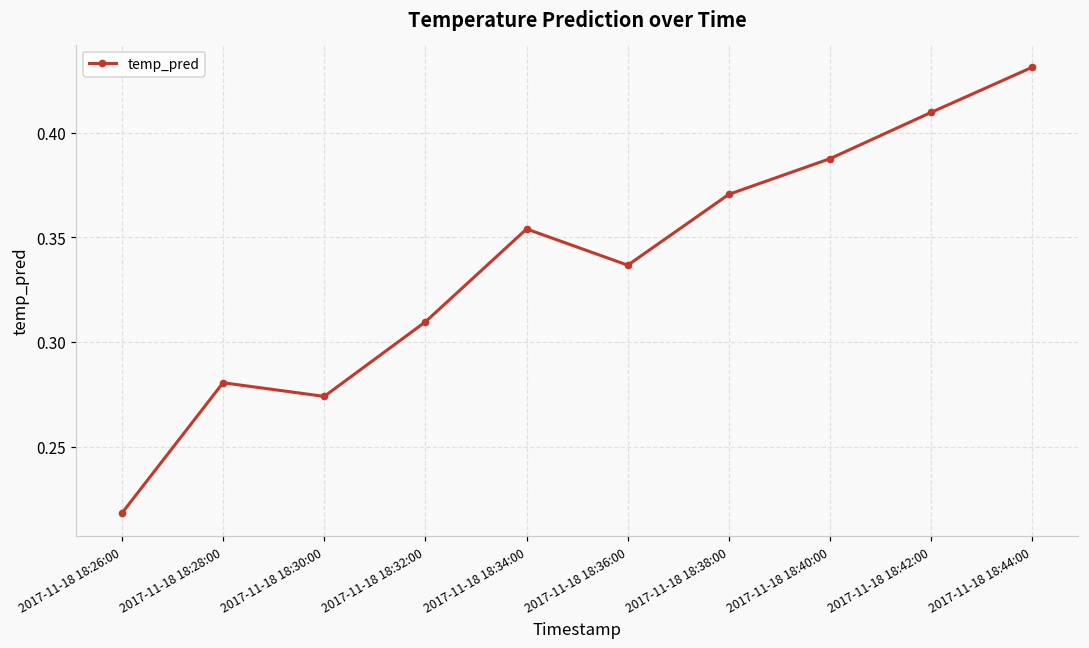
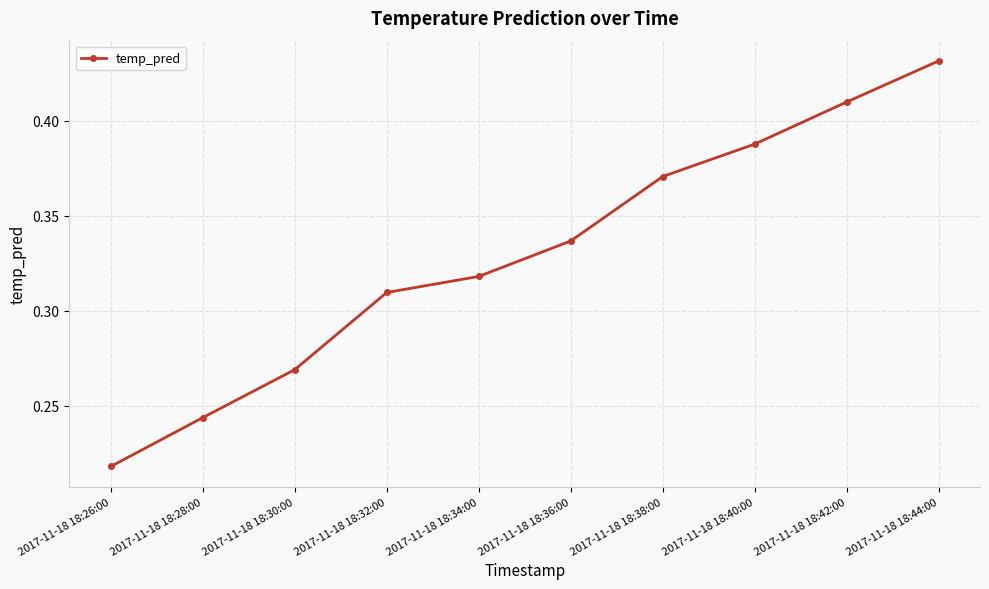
2017-11-18 18:28:00: 0.280 -> 0.244
2017-11-18 18:30:00: 0.274 -> 0.269
2017-11-18 18:34:00: 0.354 -> 0.318
